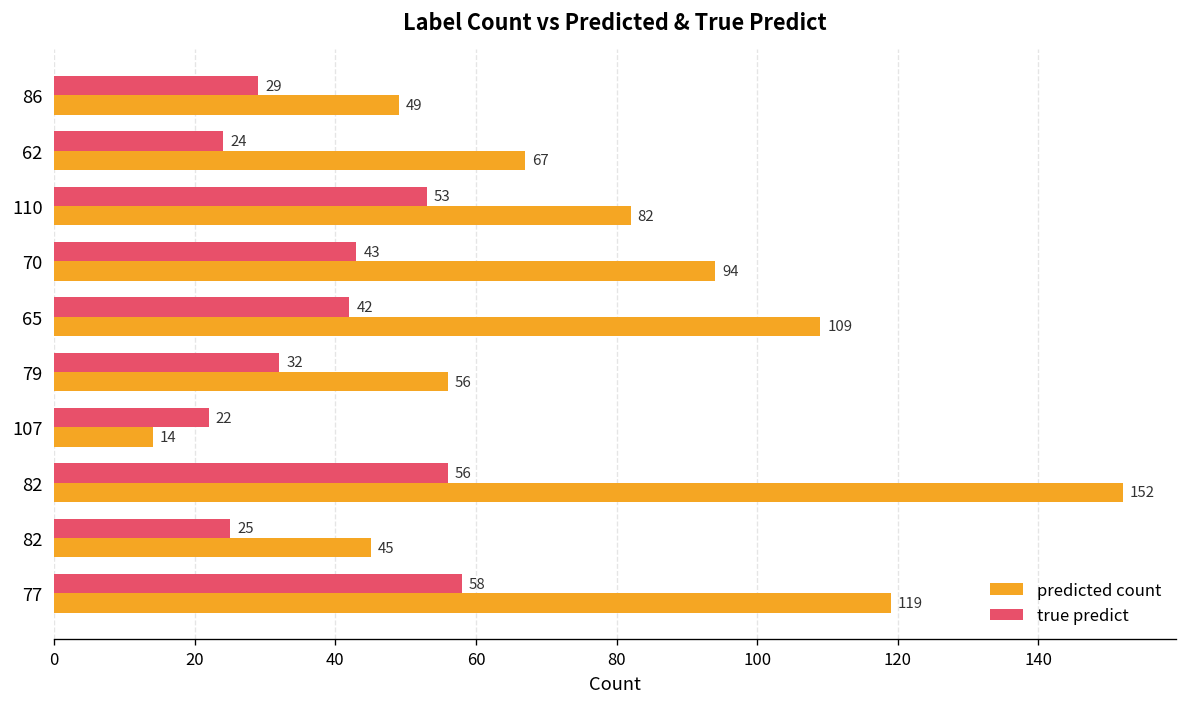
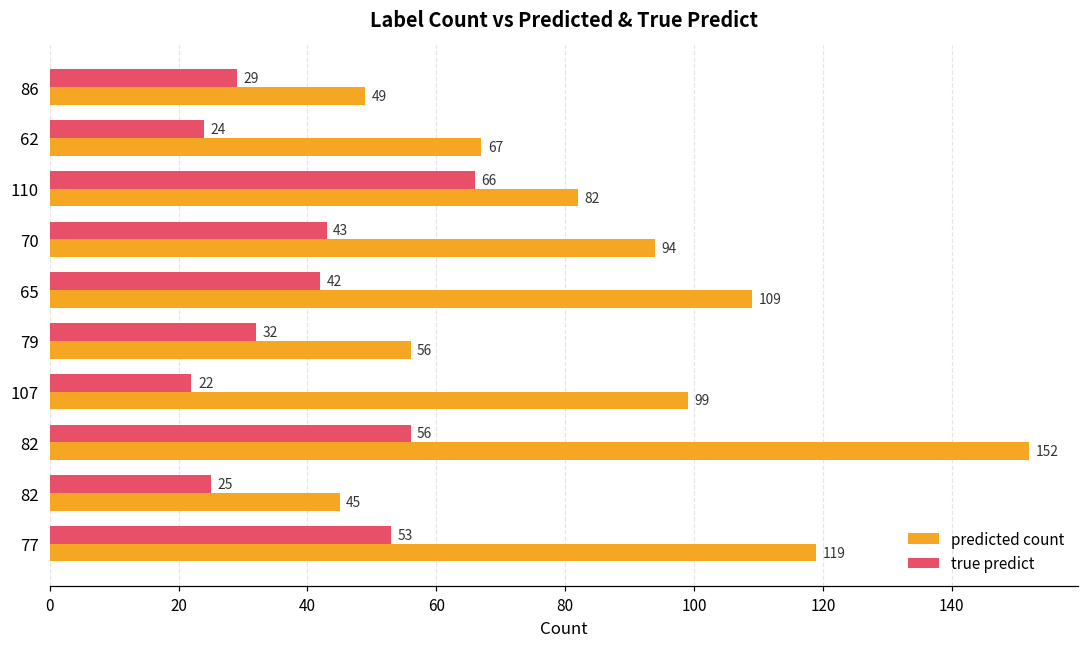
true predict, 110: 53 -> 66
predicted count, 107: 14 -> 99
true predict, 77: 58 -> 53
